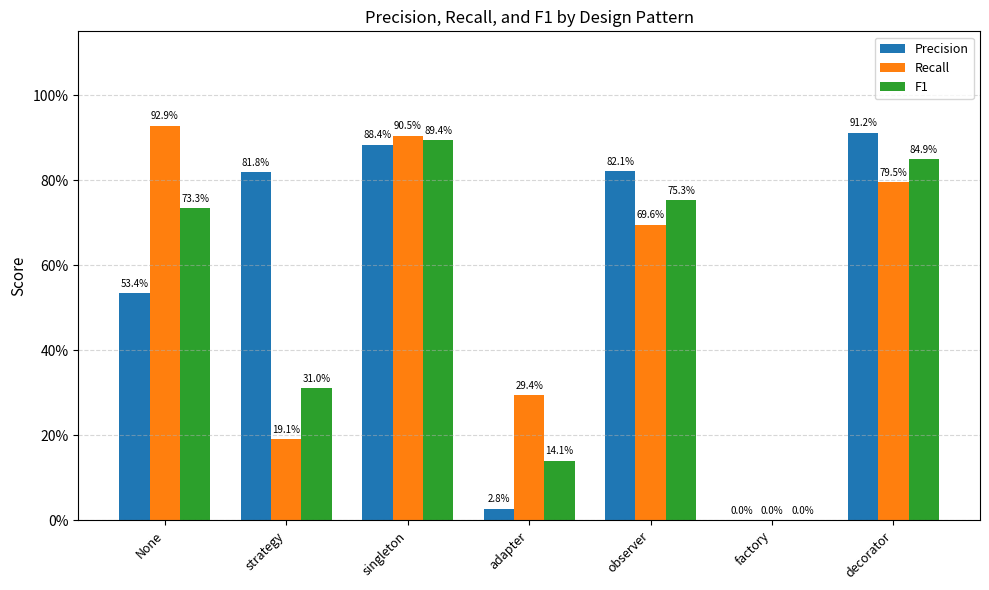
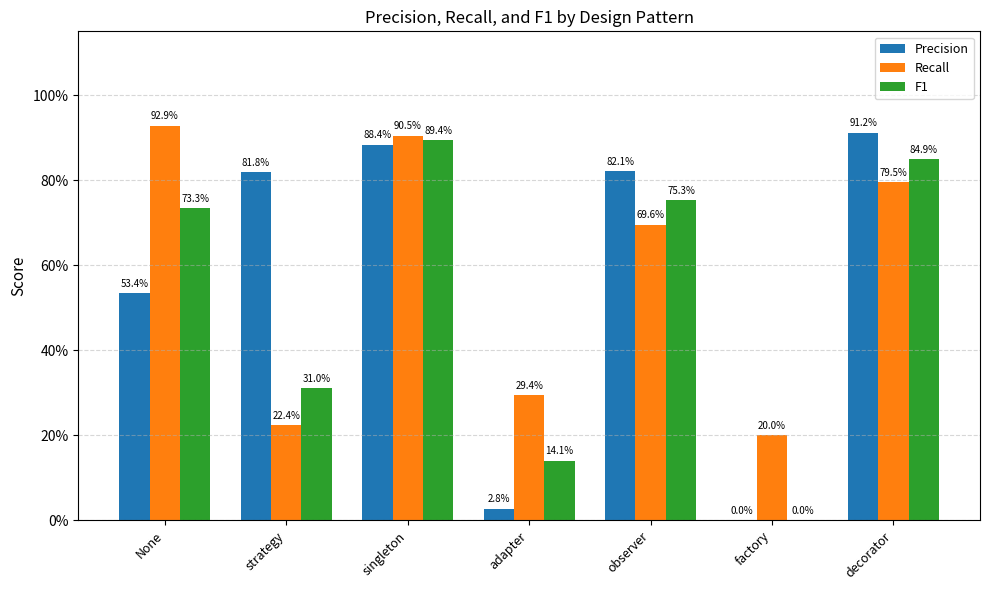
Recall, strategy: 19.1% -> 22.4%
Recall, factory: 0.0% -> 20.0%
